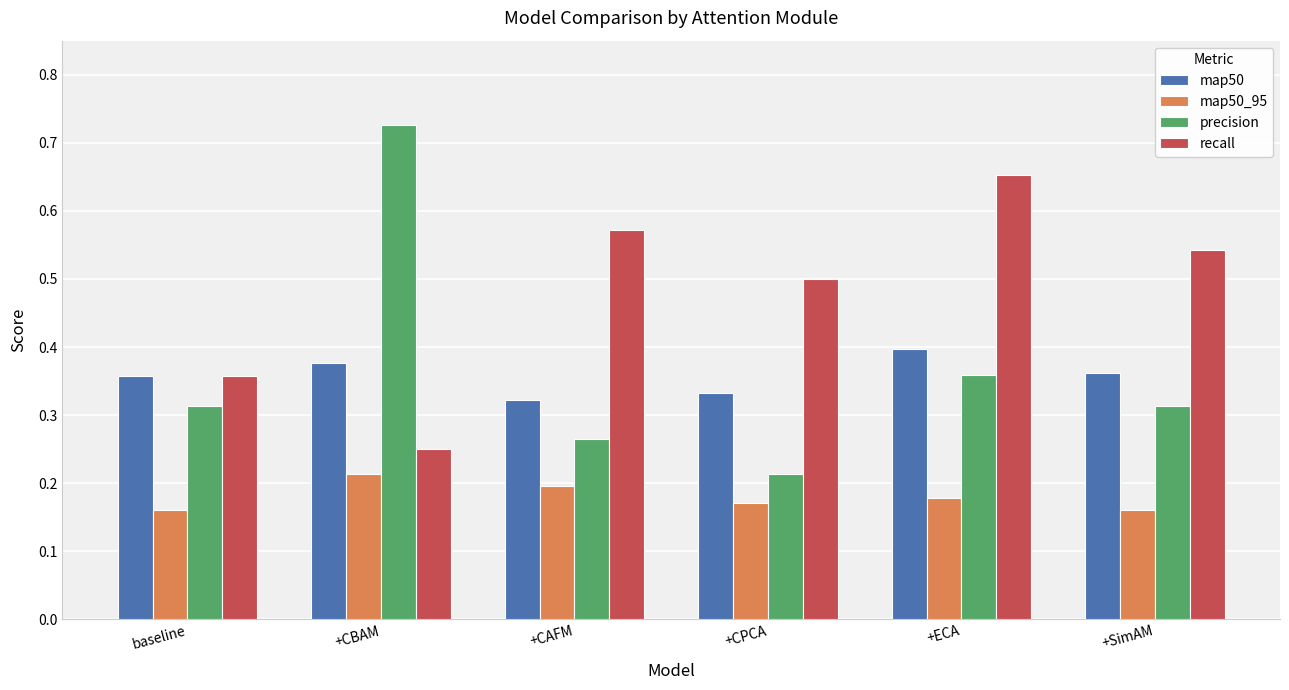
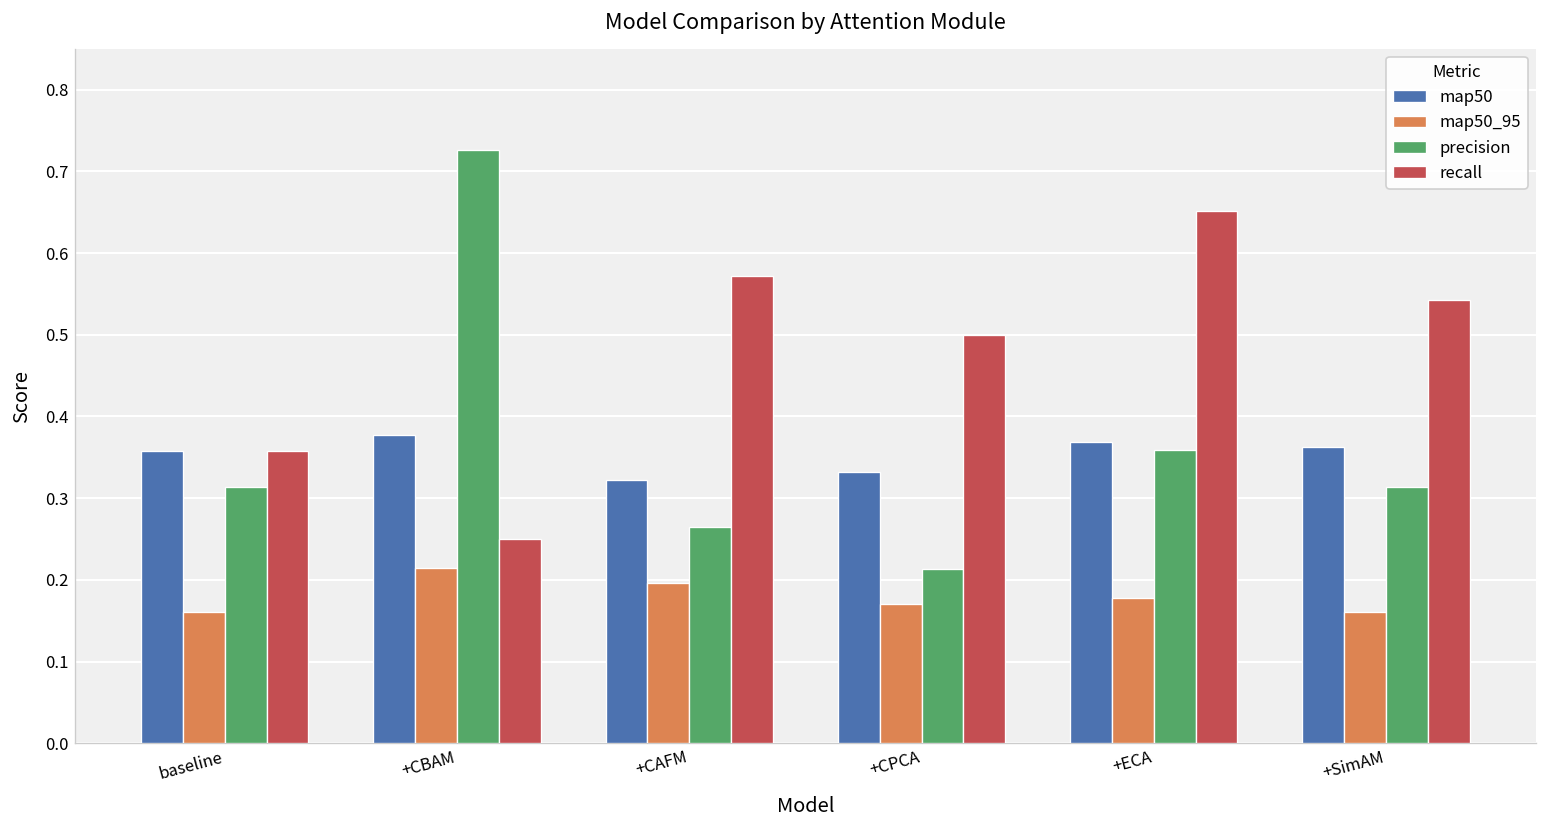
map50, +ECA: 0.40 -> 0.37
